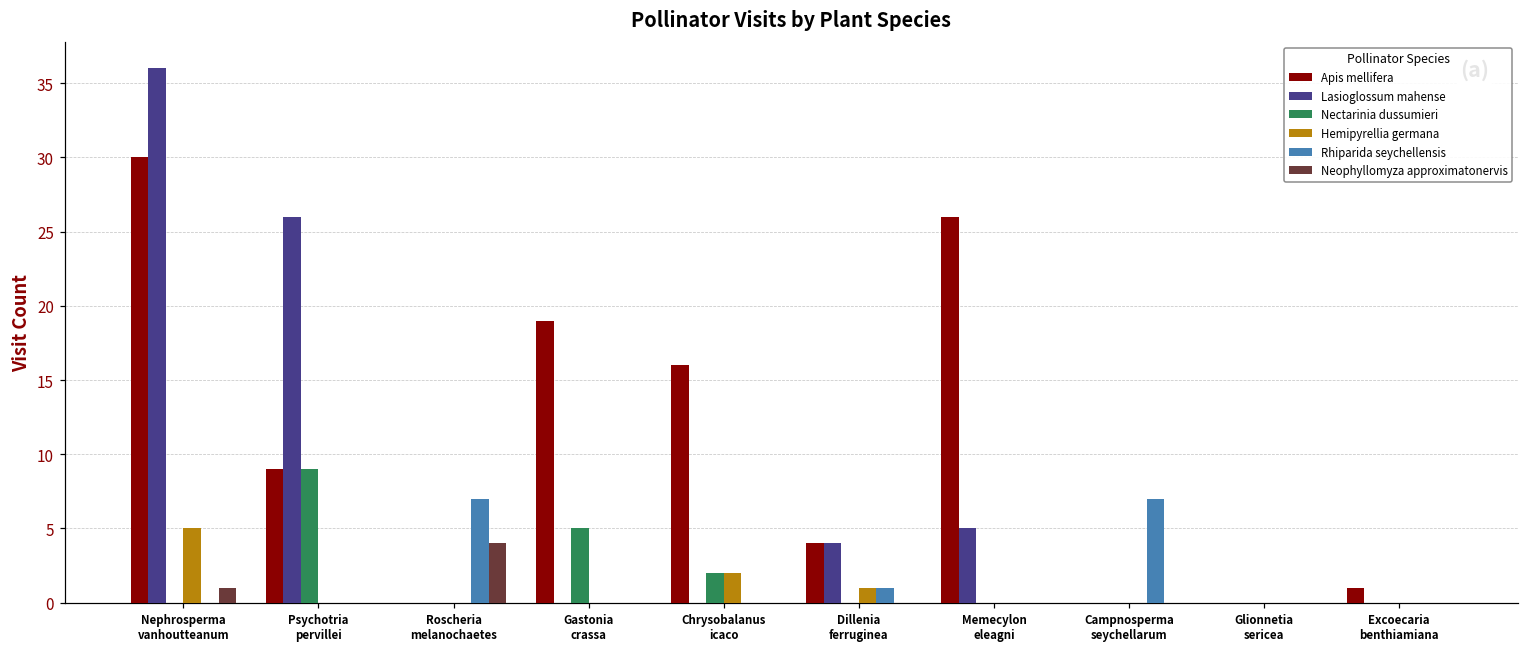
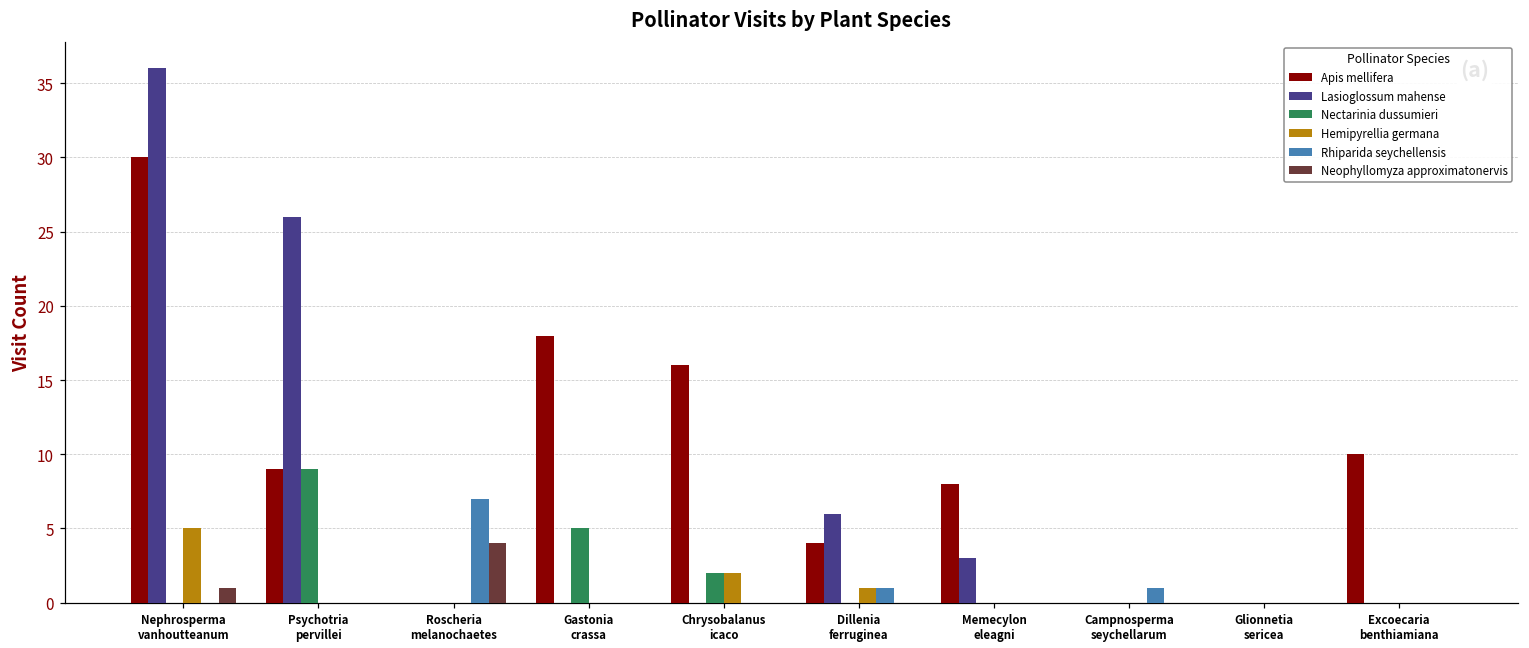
Apis mellifera, Gastonia crassa: 19 -> 18
Lasioglossum mahense, Dillenia ferruginea: 4 -> 6
Apis mellifera, Memecylon eleagni: 26 -> 8
Lasioglossum mahense, Memecylon eleagni: 5 -> 3
Rhiparida seychellensis, Campnosperma seychellarum: 7 -> 1
Apis mellifera, Excoecaria benthiamiana: 1 -> 10
